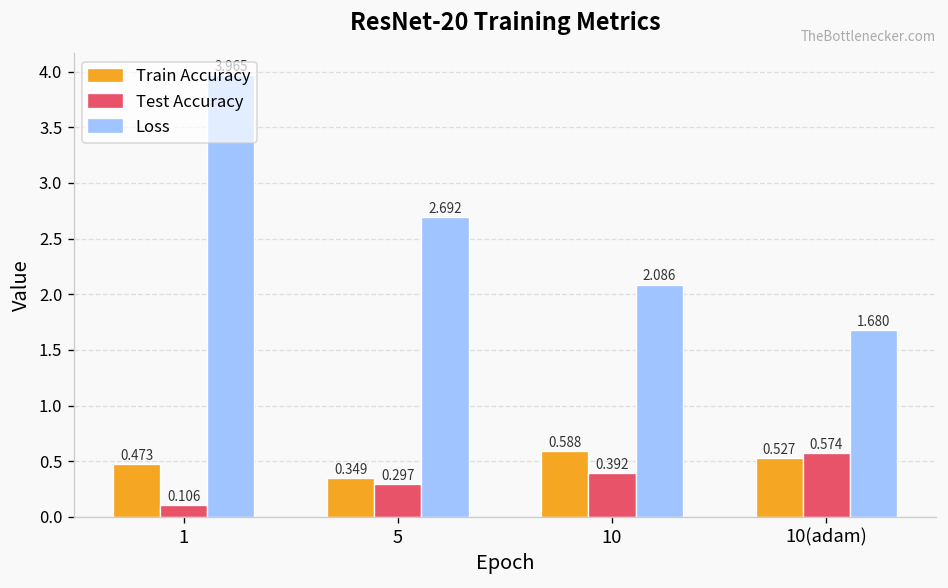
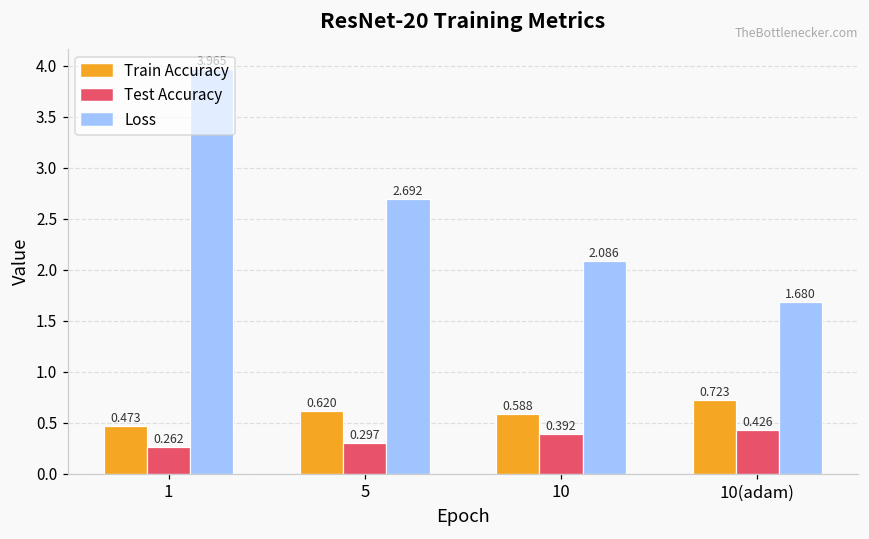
Test Accuracy, 1: 0.106 -> 0.262
Train Accuracy, 5: 0.349 -> 0.620
Train Accuracy, 10(adam): 0.527 -> 0.723
Test Accuracy, 10(adam): 0.574 -> 0.426
